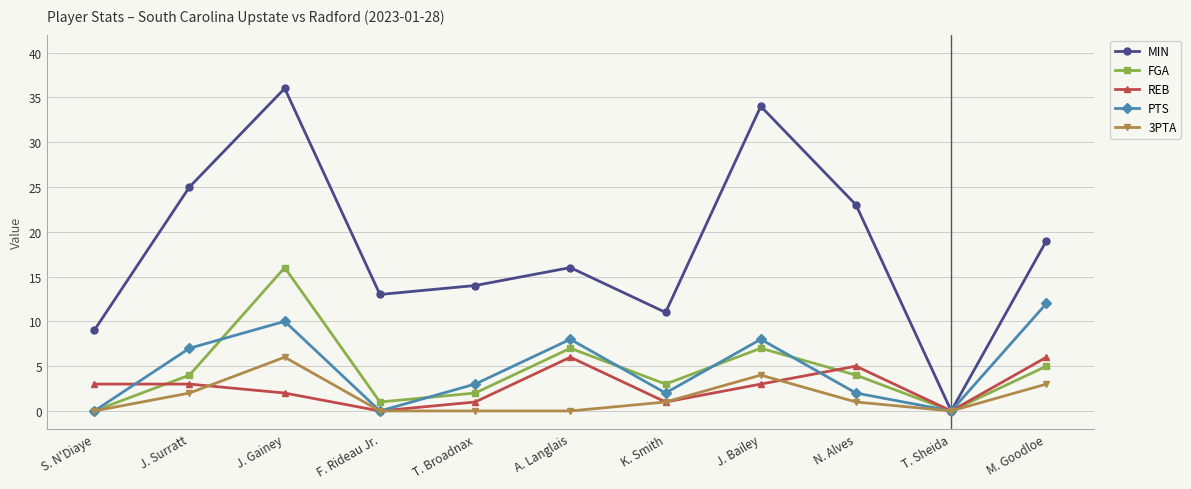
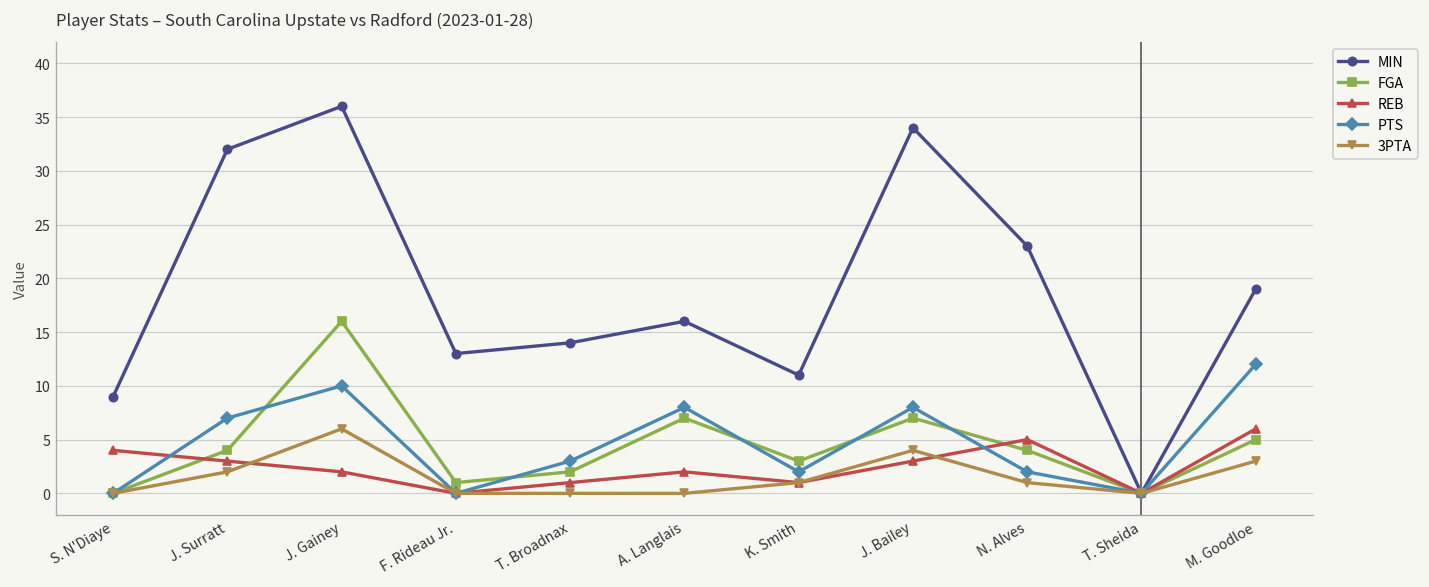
REB, S. N'Diaye: 3 -> 4
MIN, J. Surratt: 25 -> 32
REB, A. Langlais: 6 -> 2
